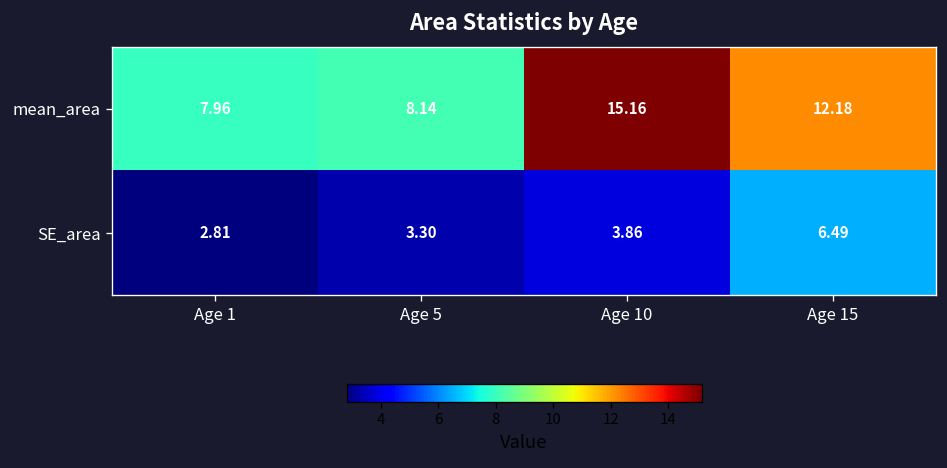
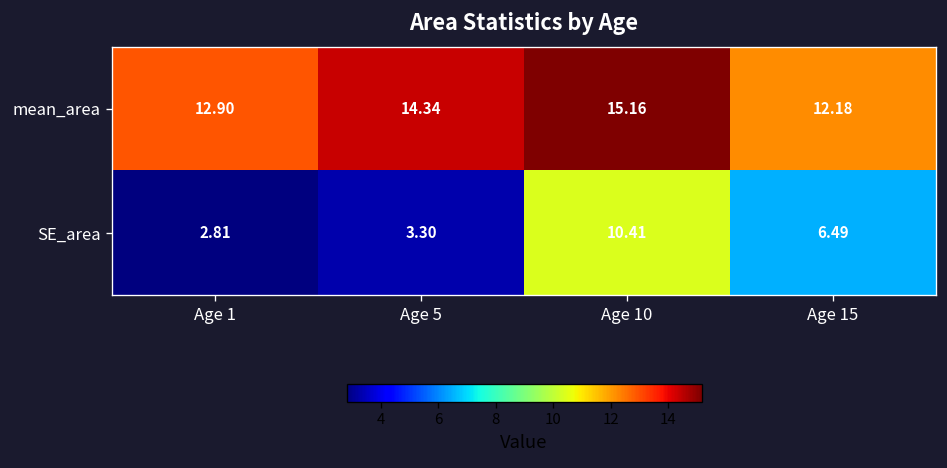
mean_area, Age 1: 7.96 -> 12.90
mean_area, Age 5: 8.14 -> 14.34
SE_area, Age 10: 3.86 -> 10.41
